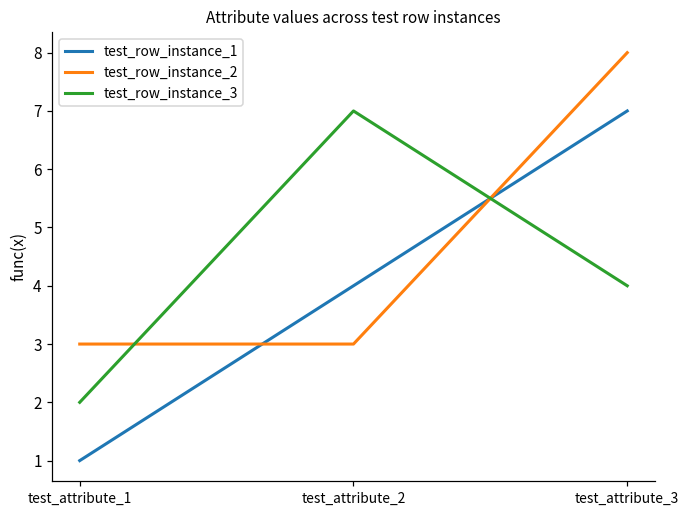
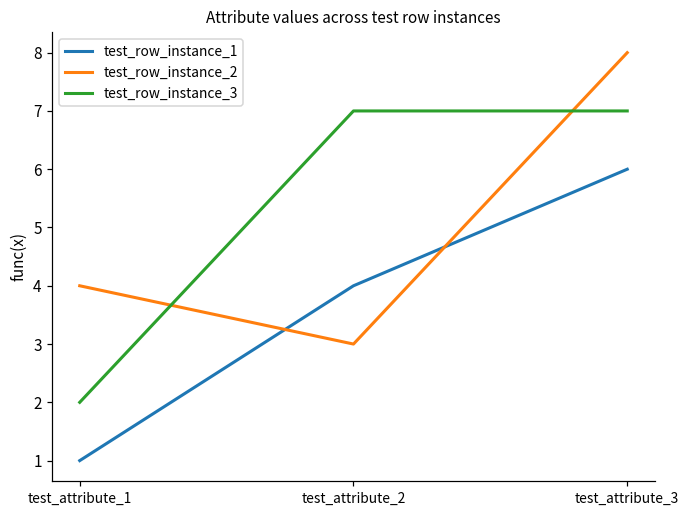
test_row_instance_2, test_attribute_1: 3 -> 4
test_row_instance_1, test_attribute_3: 7 -> 6
test_row_instance_3, test_attribute_3: 4 -> 7
